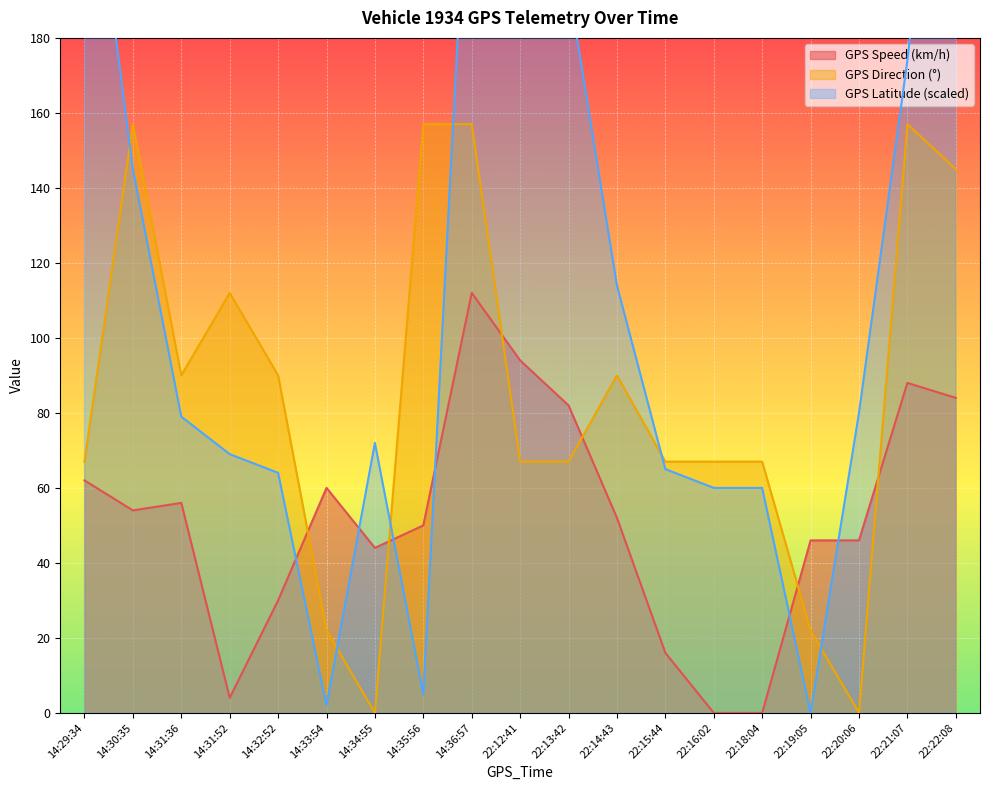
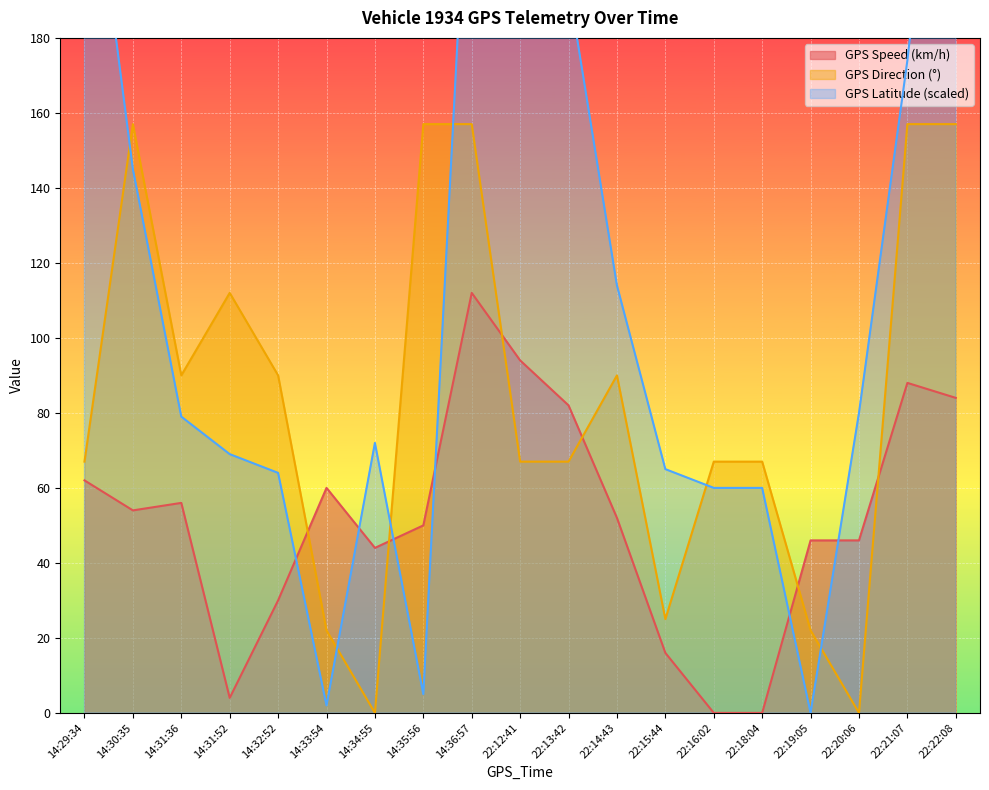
GPS Direction (°), 22:15:44: 67 -> 25
GPS Direction (°), 22:22:08: 145 -> 157
